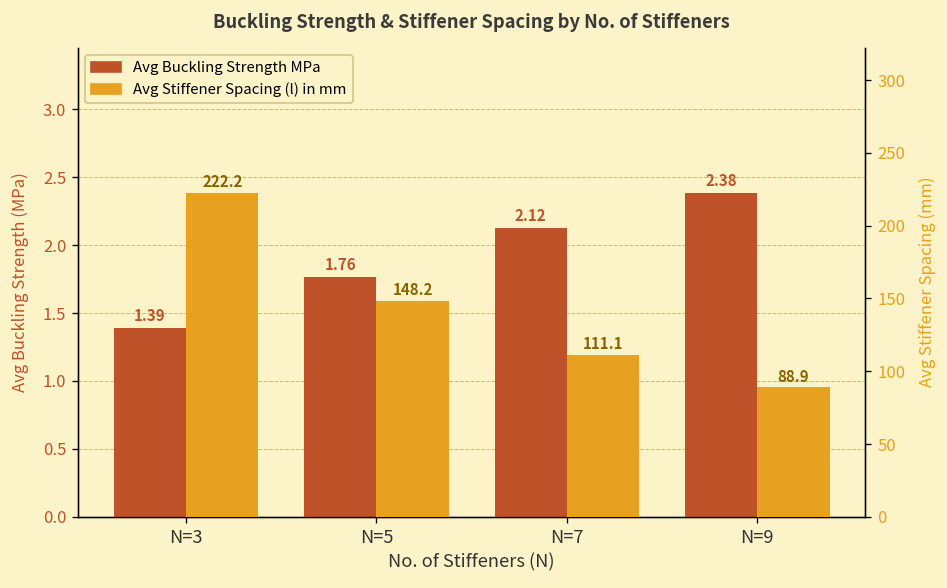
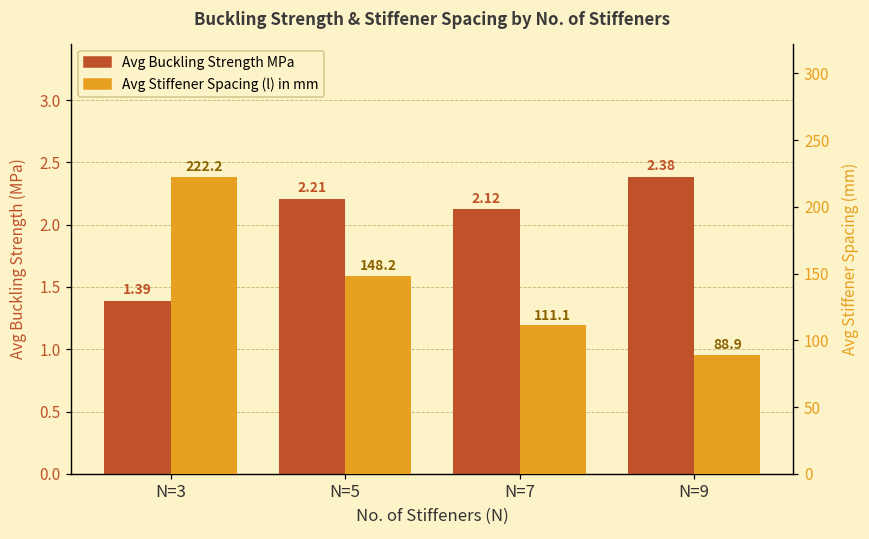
Avg Buckling Strength MPa, N=5: 1.76 -> 2.21
